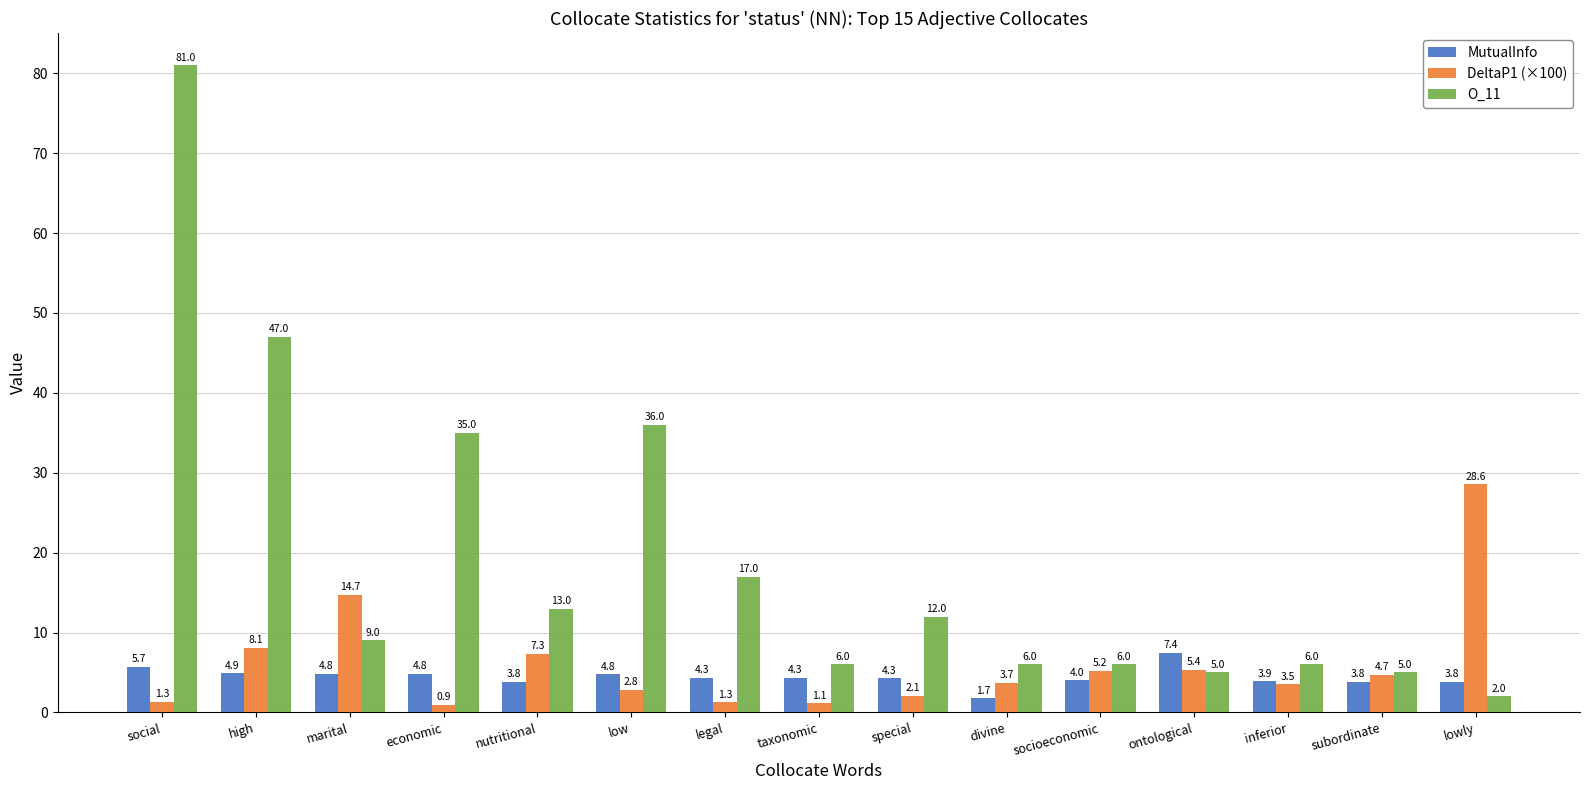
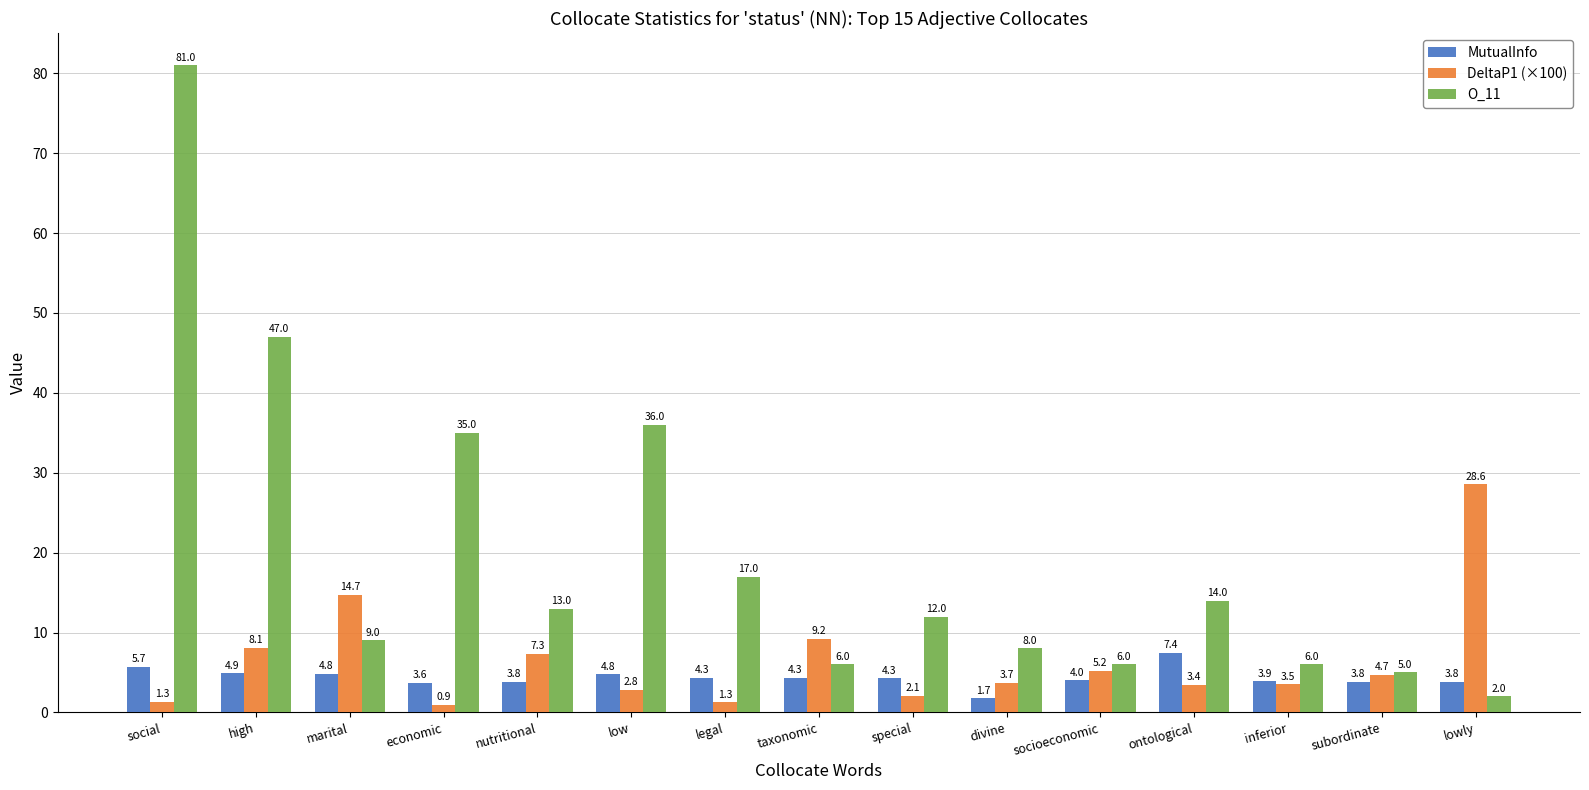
MutualInfo, economic: 4.8 -> 3.6
DeltaP1 (×100), taxonomic: 1.1 -> 9.2
O_11, divine: 6.0 -> 8.0
DeltaP1 (×100), ontological: 5.4 -> 3.4
O_11, ontological: 5.0 -> 14.0
